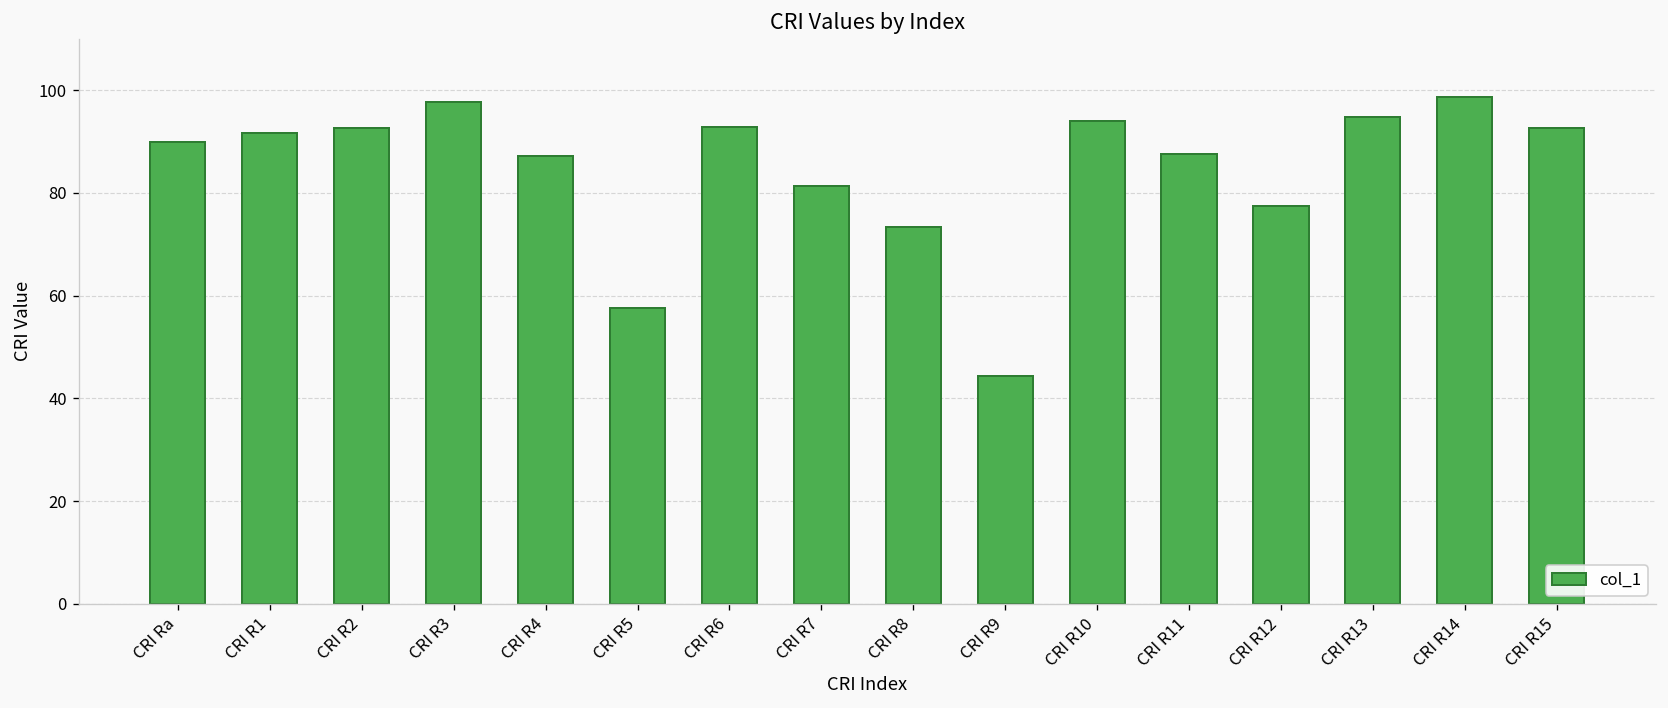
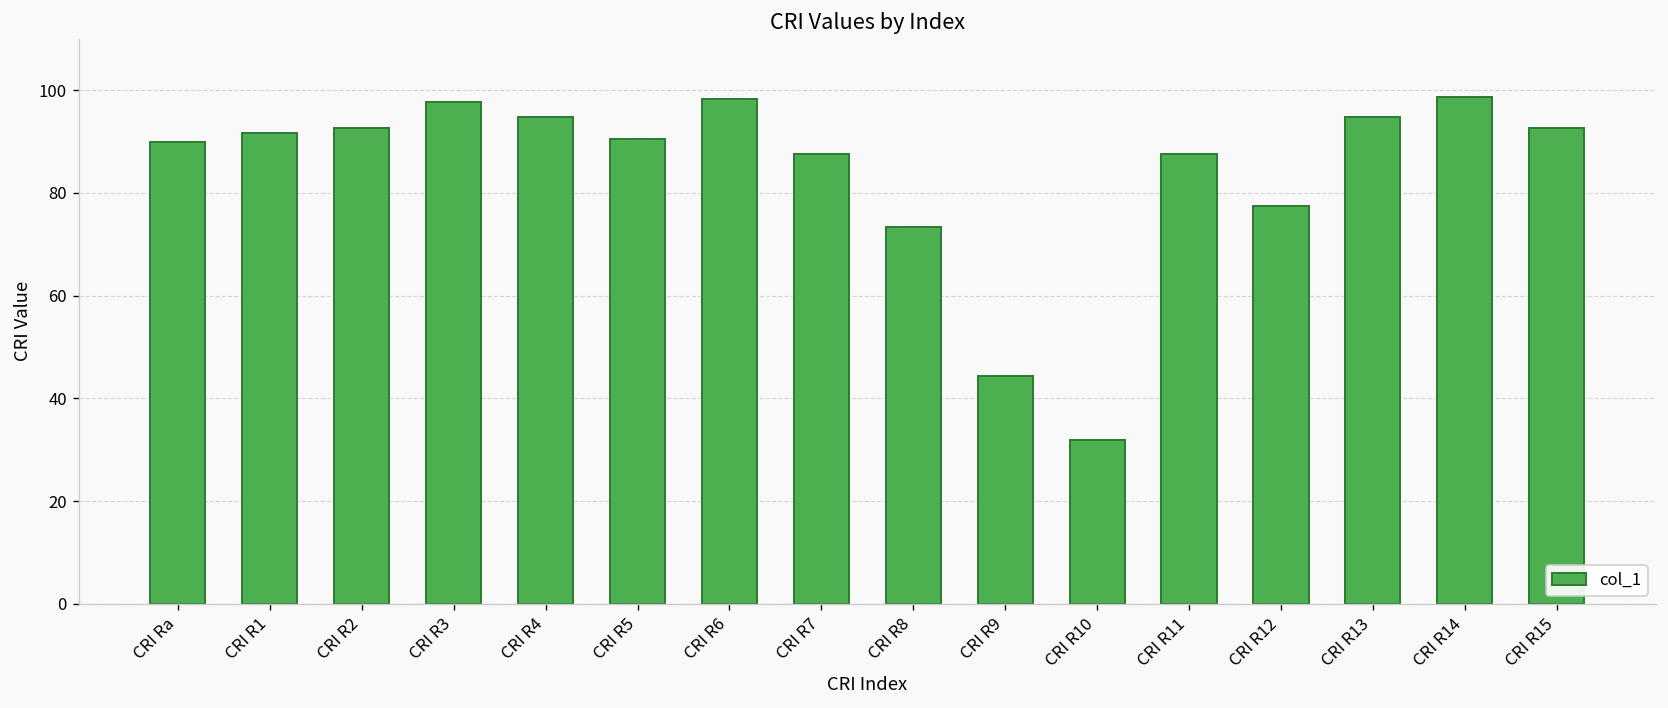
CRI R4: 87 -> 95
CRI R5: 58 -> 90
CRI R6: 93 -> 98
CRI R7: 81 -> 88
CRI R10: 94 -> 32
